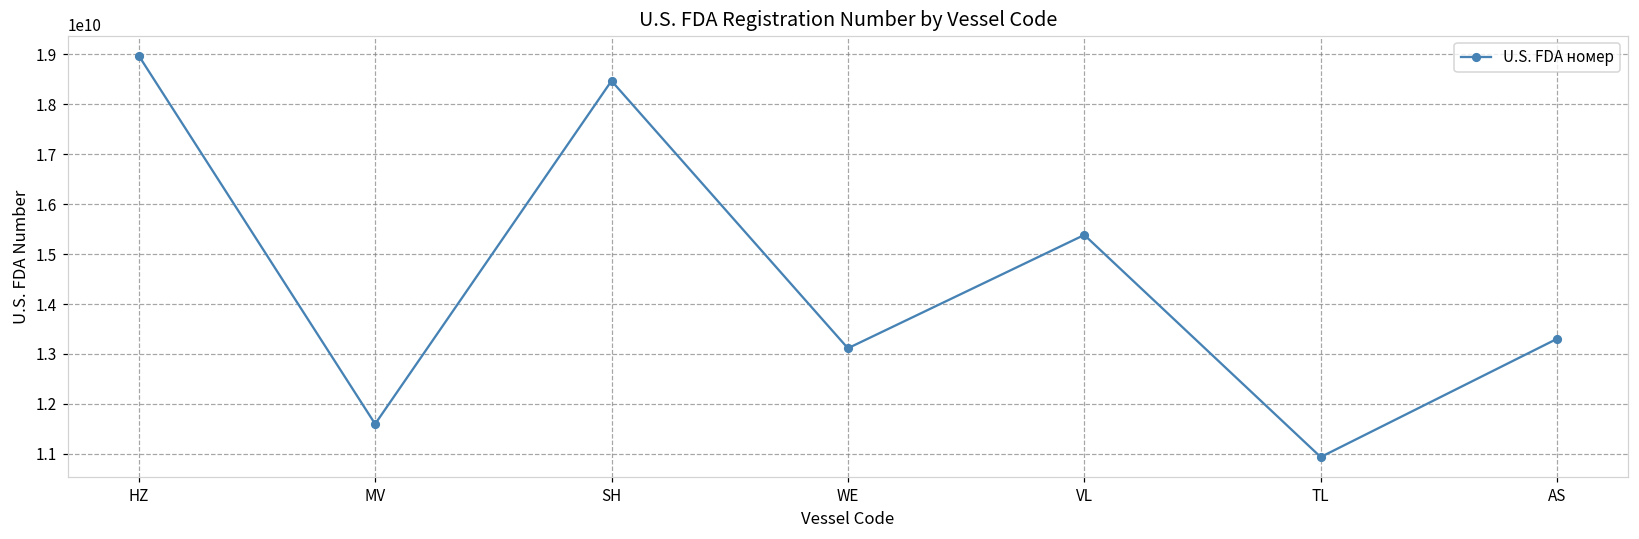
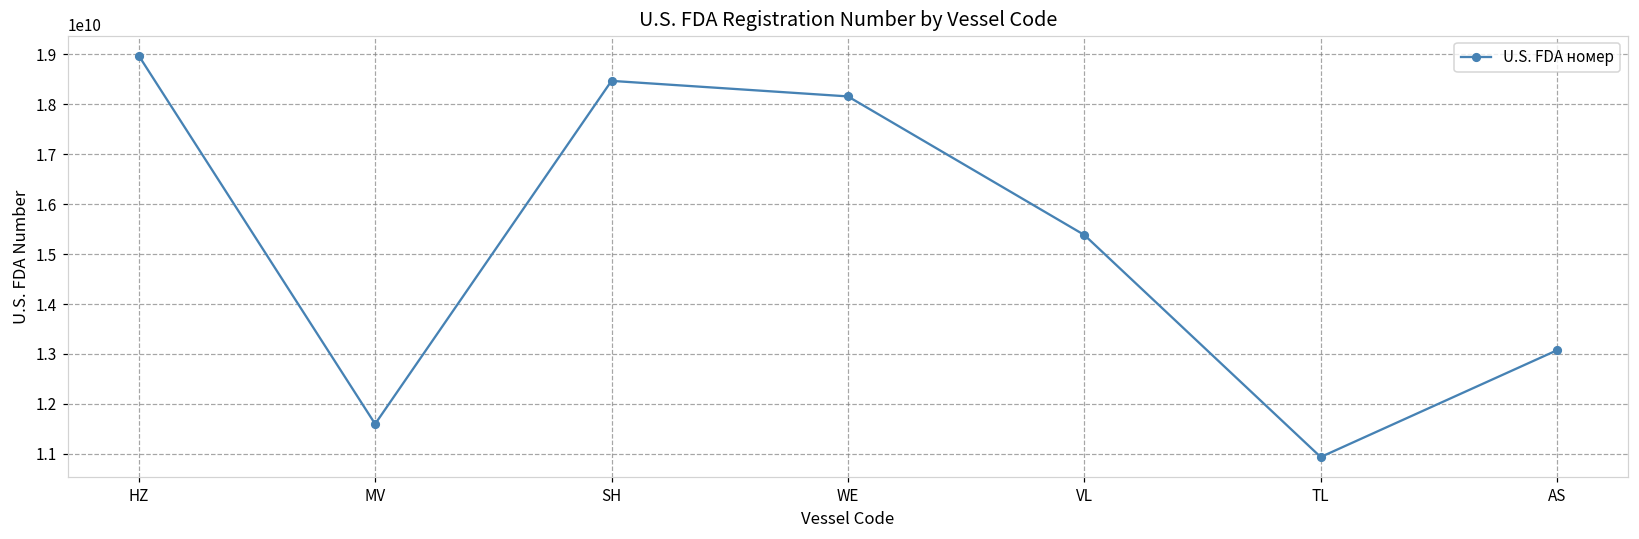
WE: 13100000000 -> 18200000000
AS: 13300000000 -> 13100000000
